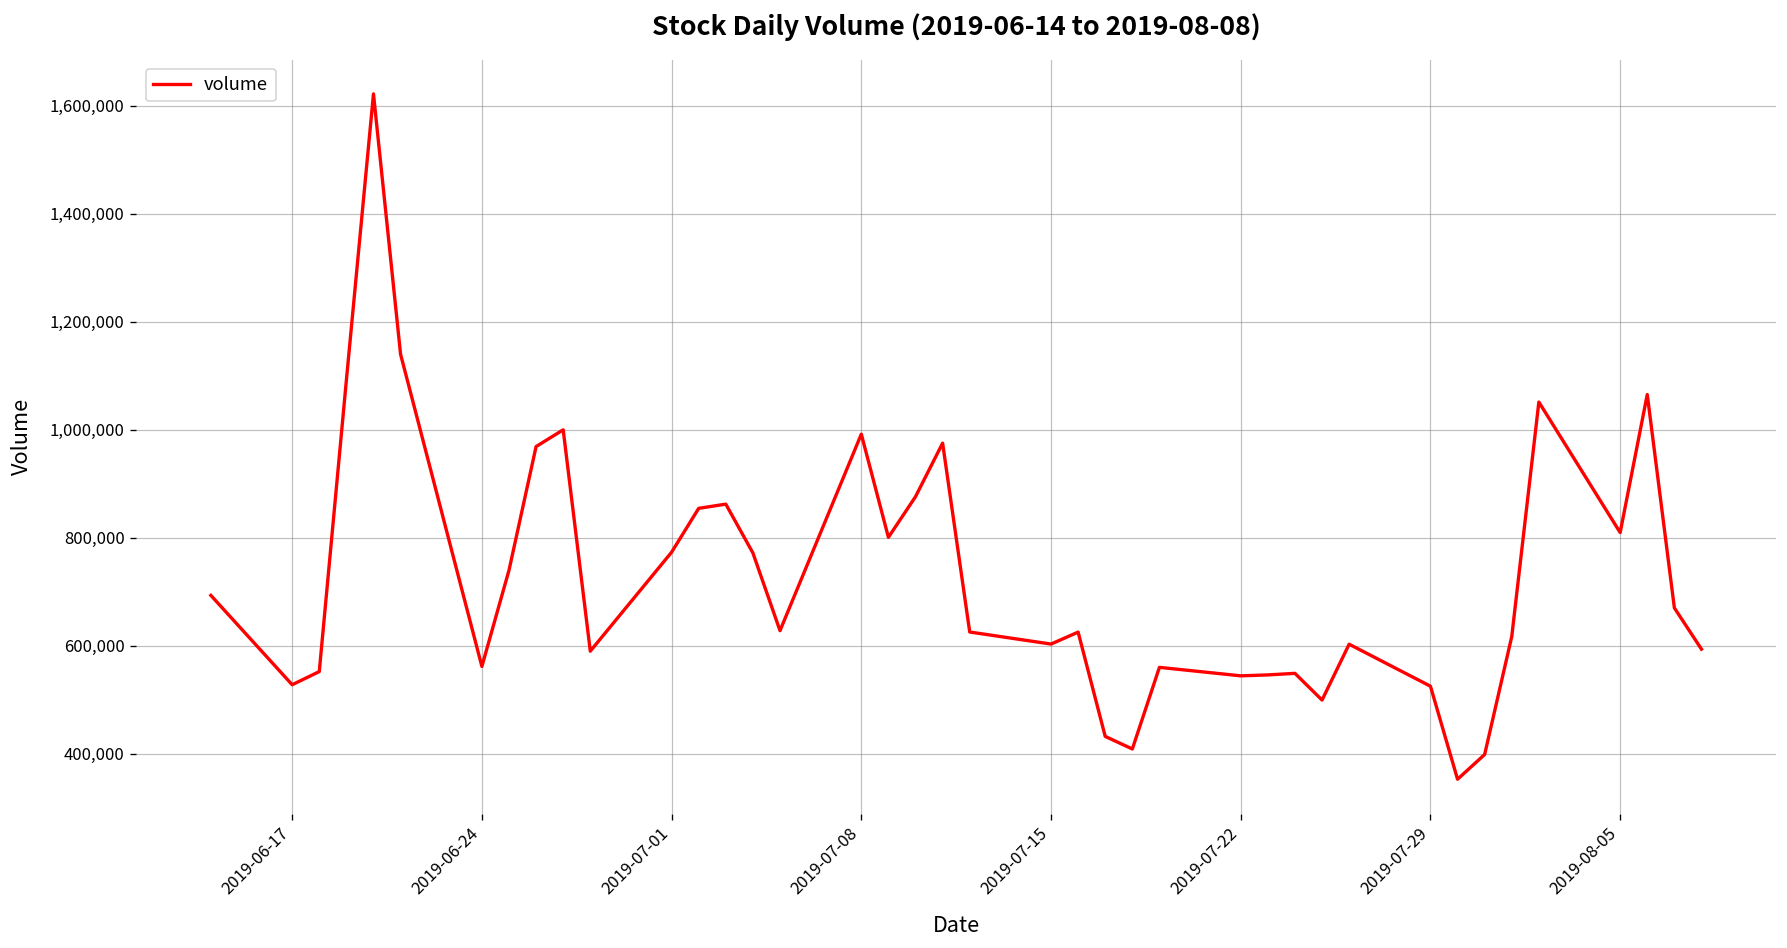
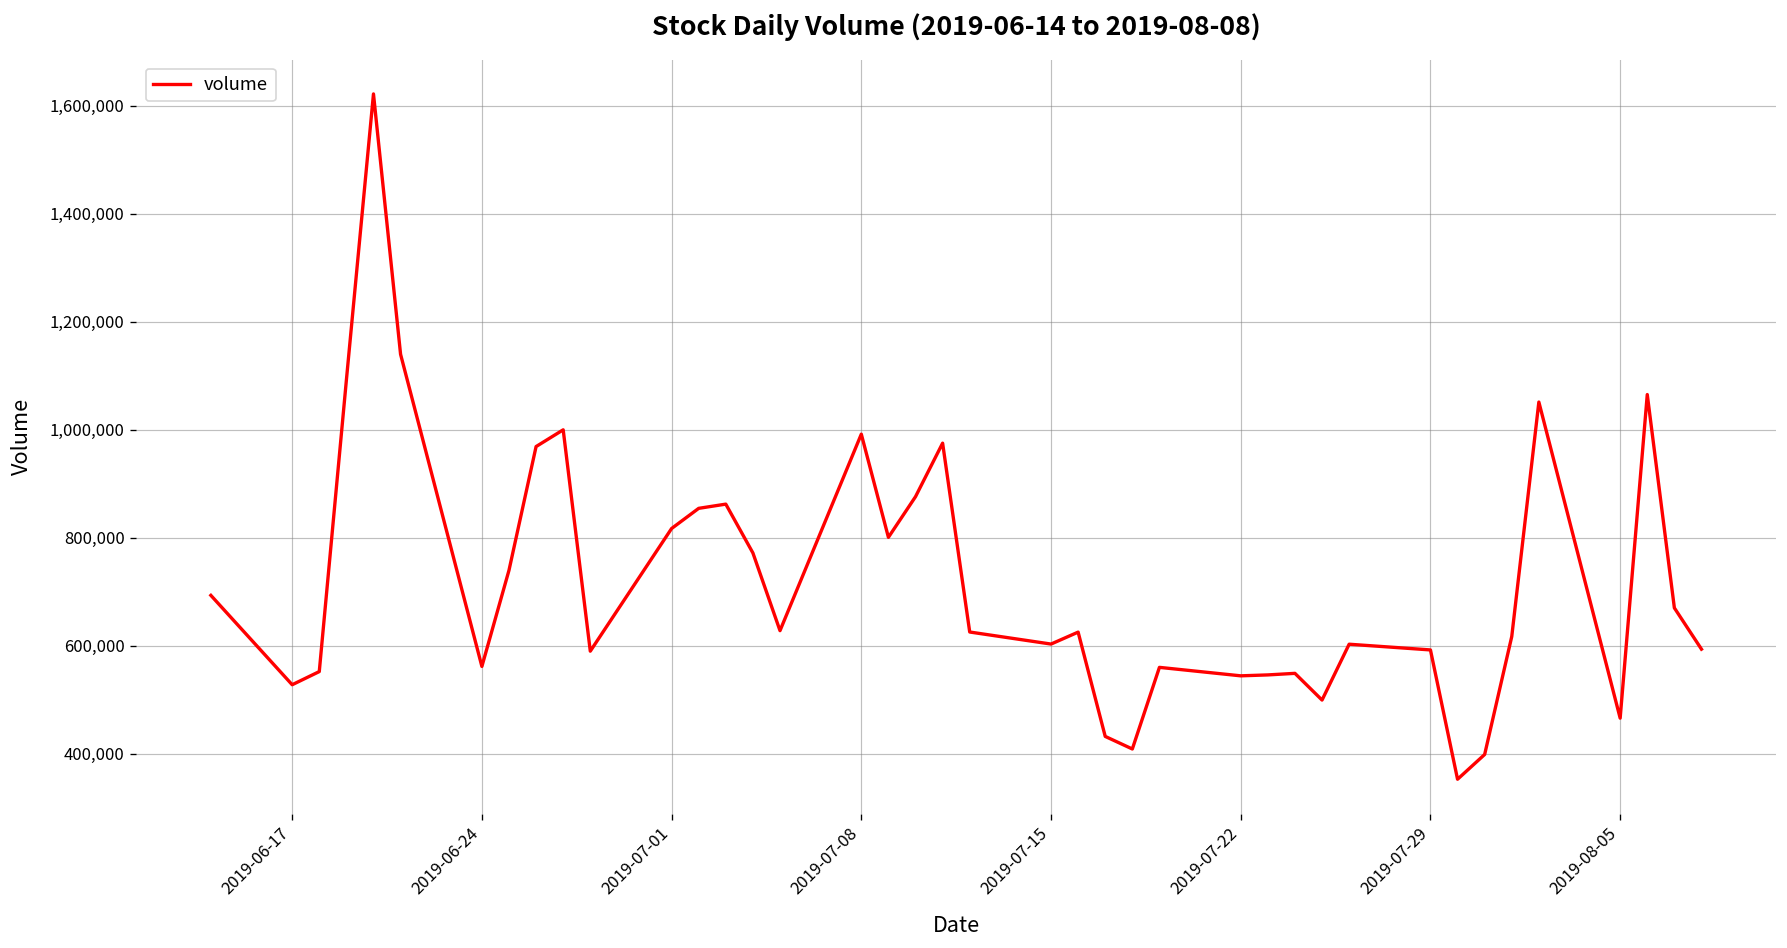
2019-07-01: 770,000 -> 820,000
2019-07-29: 520,000 -> 590,000
2019-08-05: 810,000 -> 470,000
